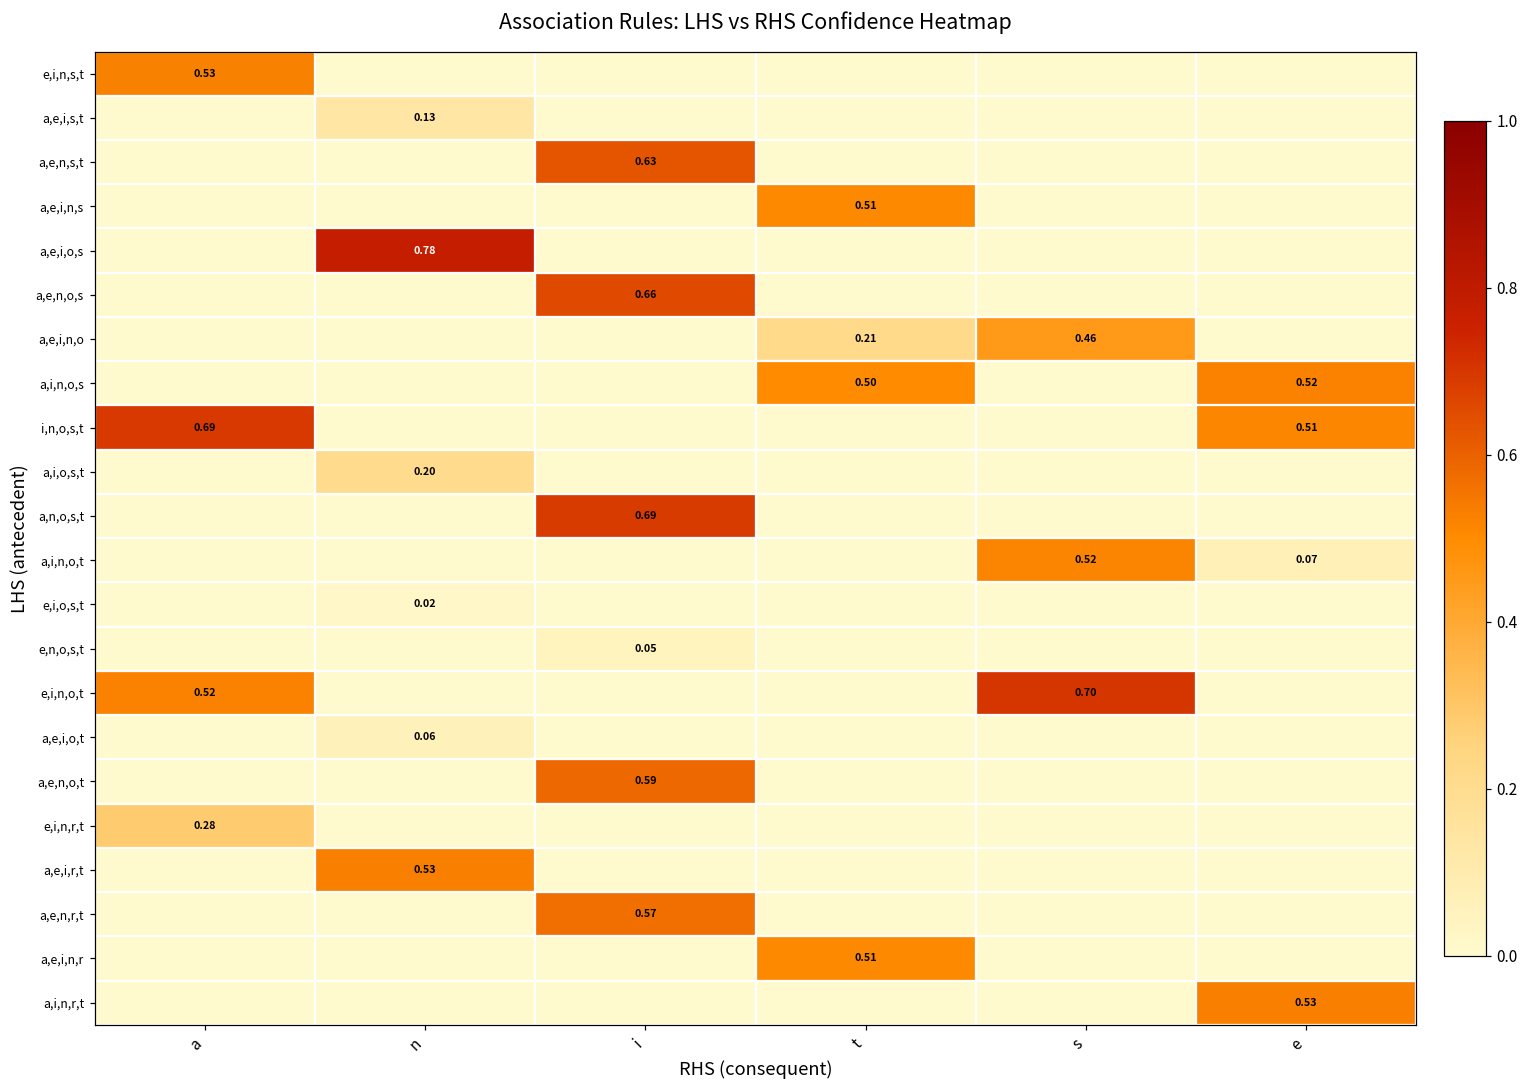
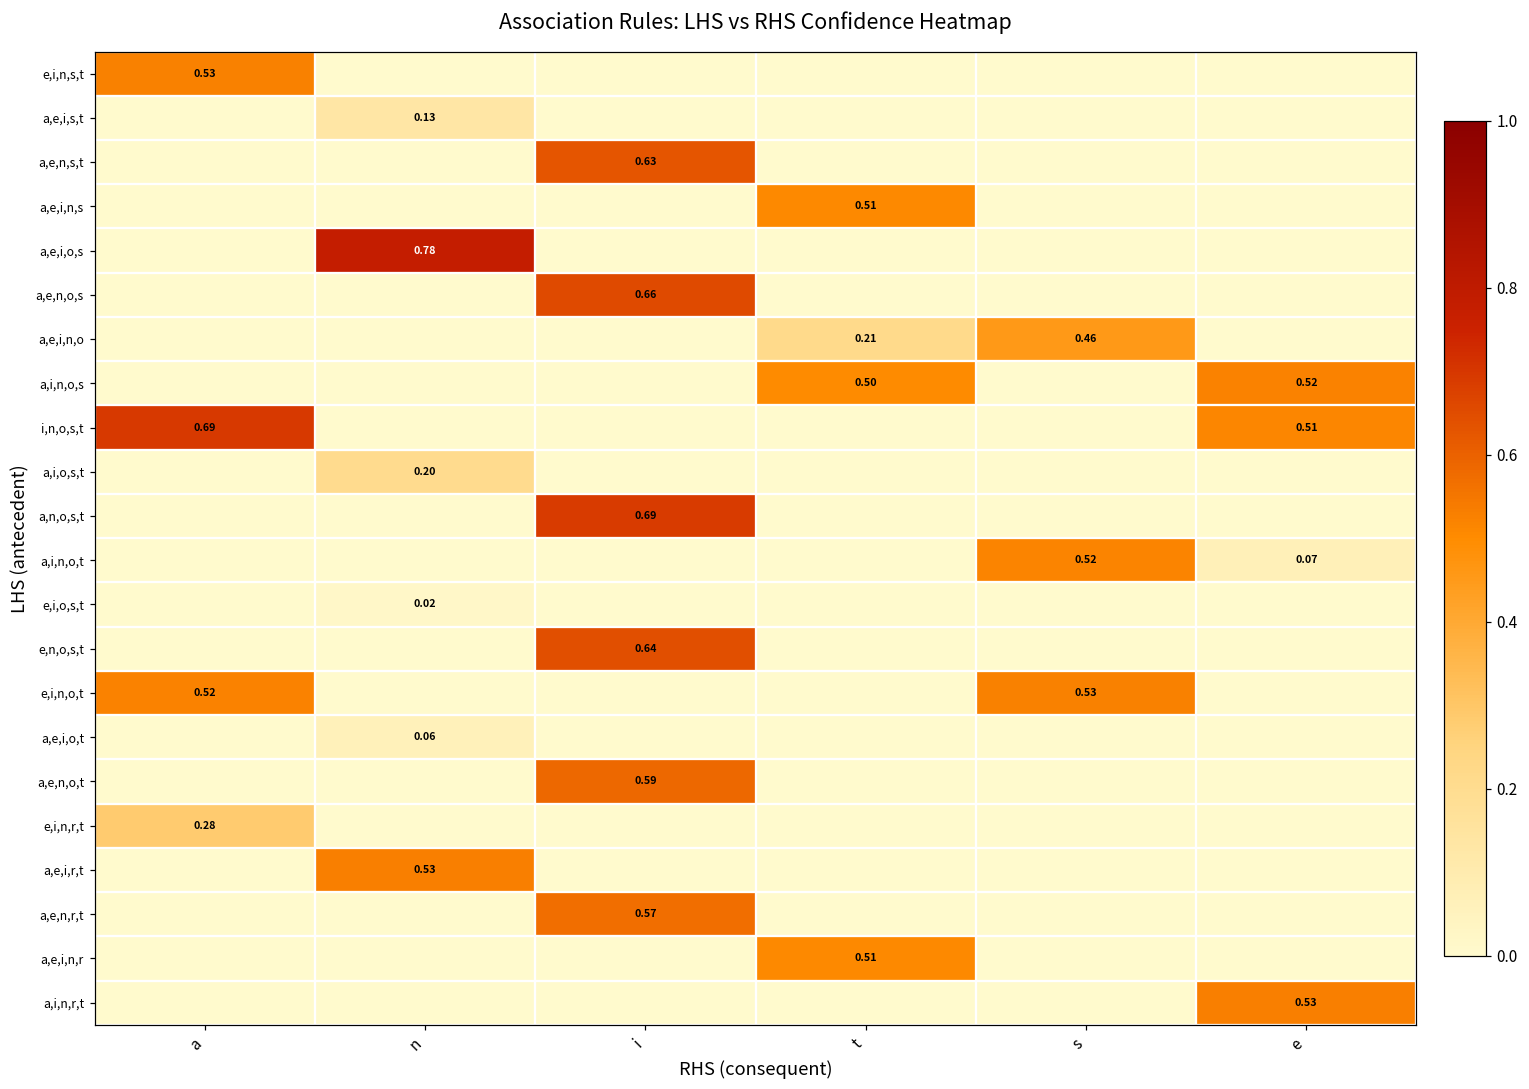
e,n,o,s,t, i: 0.05 -> 0.64
e,i,n,o,t, s: 0.70 -> 0.53
